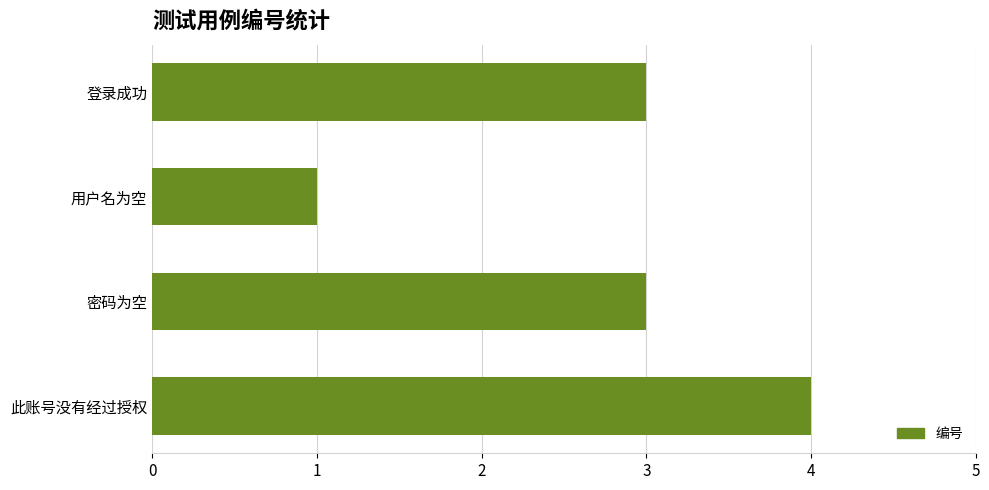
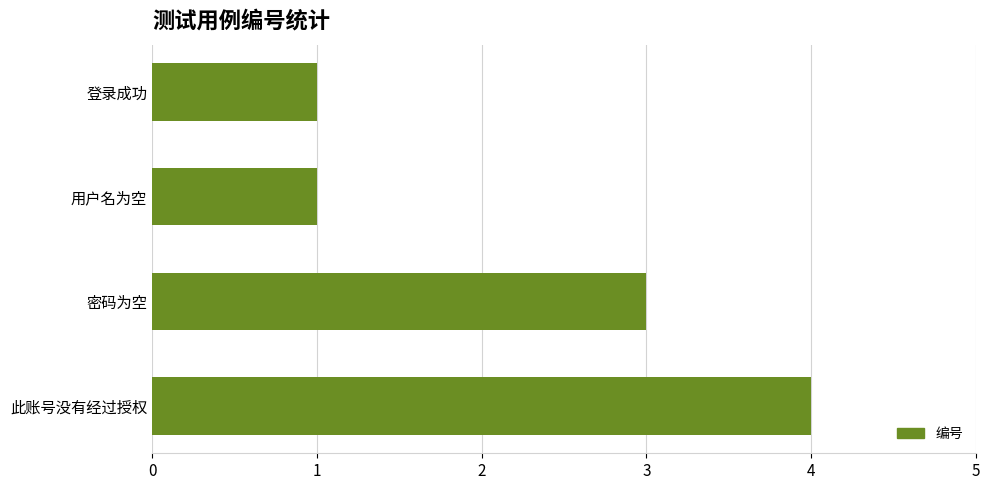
登录成功: 3 -> 1
